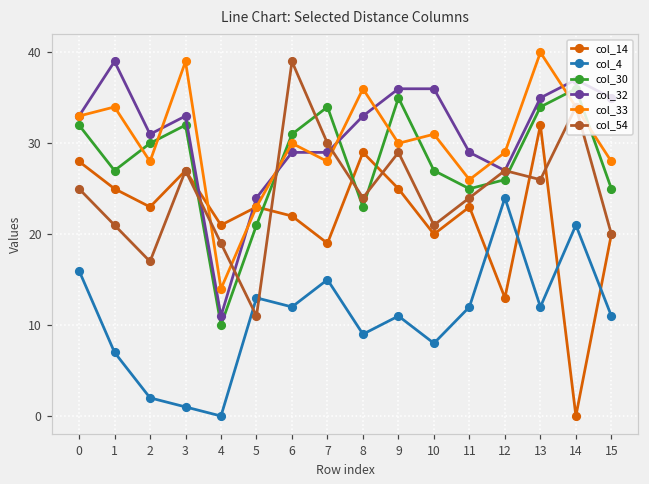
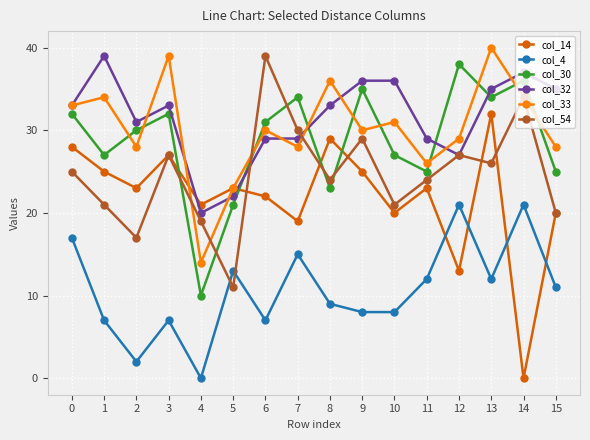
col_4, 0: 16 -> 17
col_4, 3: 1 -> 7
col_32, 4: 11 -> 20
col_32, 5: 24 -> 22
col_4, 6: 12 -> 7
col_4, 9: 11 -> 8
col_4, 12: 24 -> 21
col_30, 12: 26 -> 38
